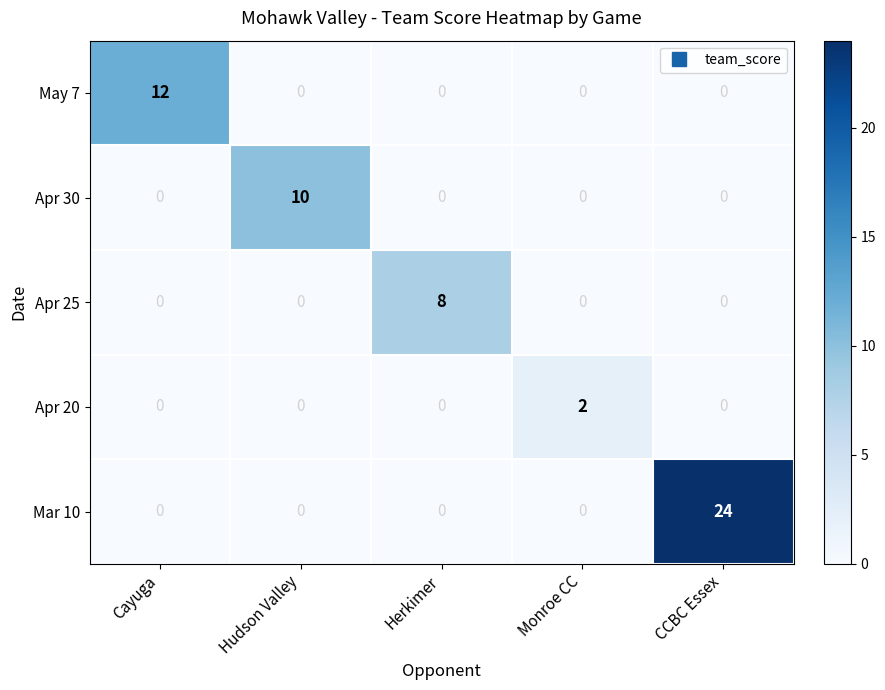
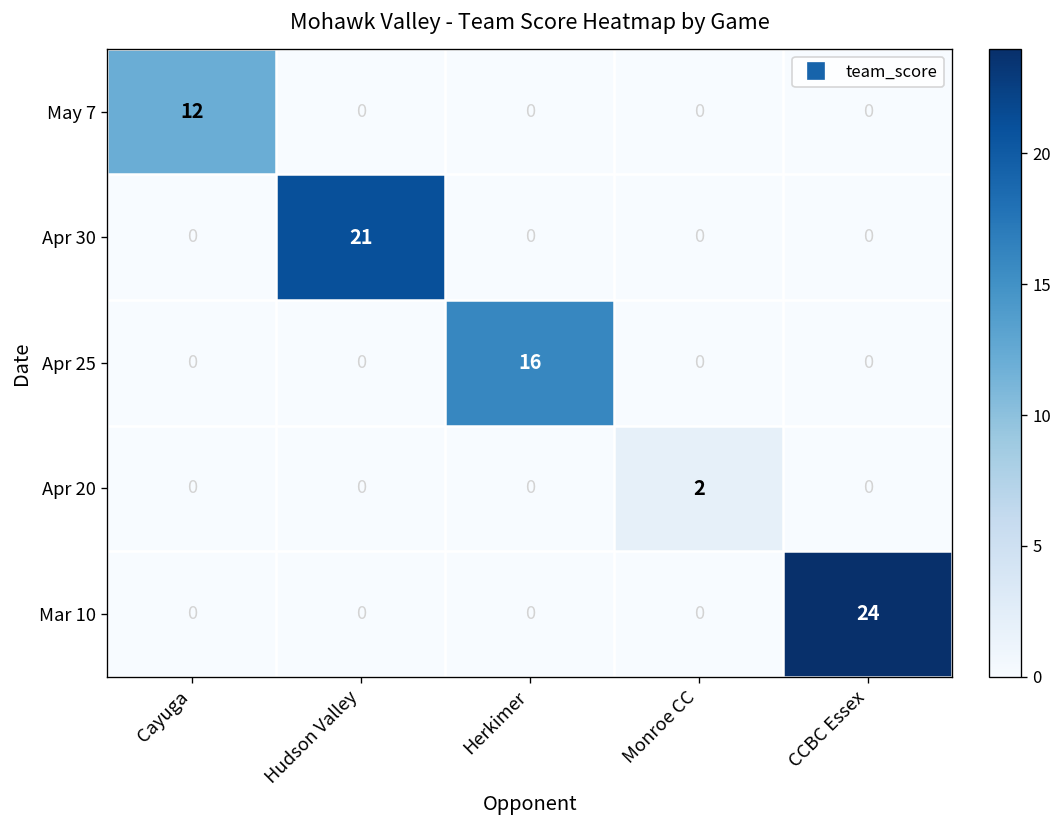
Apr 30, Hudson Valley: 10 -> 21
Apr 25, Herkimer: 8 -> 16
